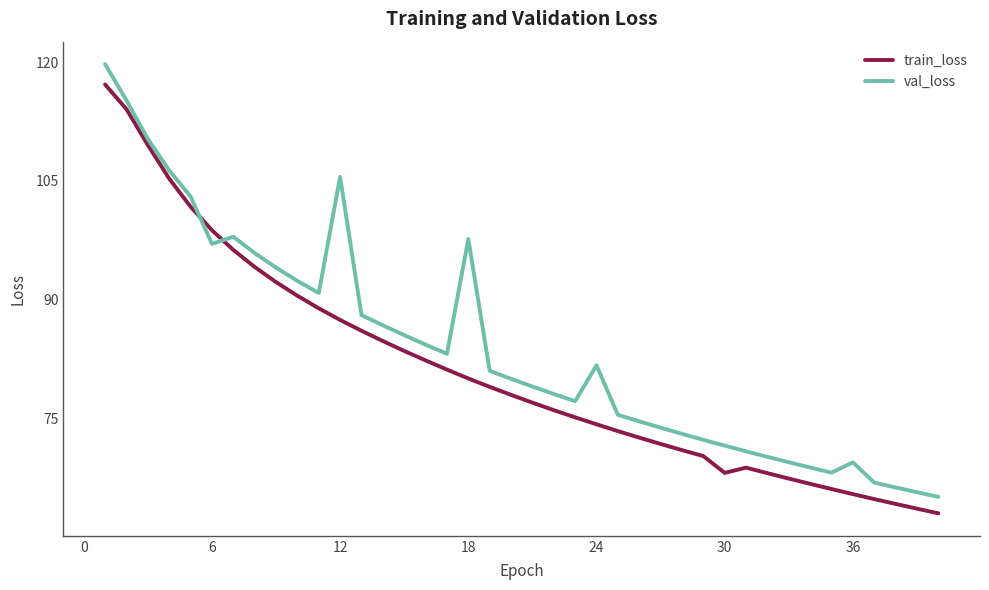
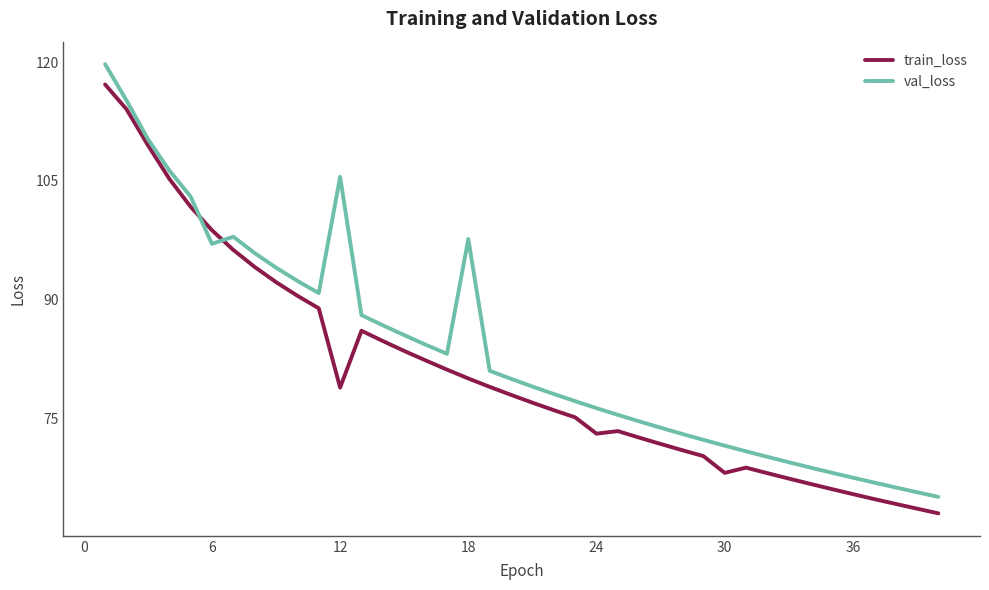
train_loss, 12: 87 -> 79
train_loss, 24: 74 -> 73
val_loss, 24: 82 -> 76
val_loss, 36: 69 -> 68
